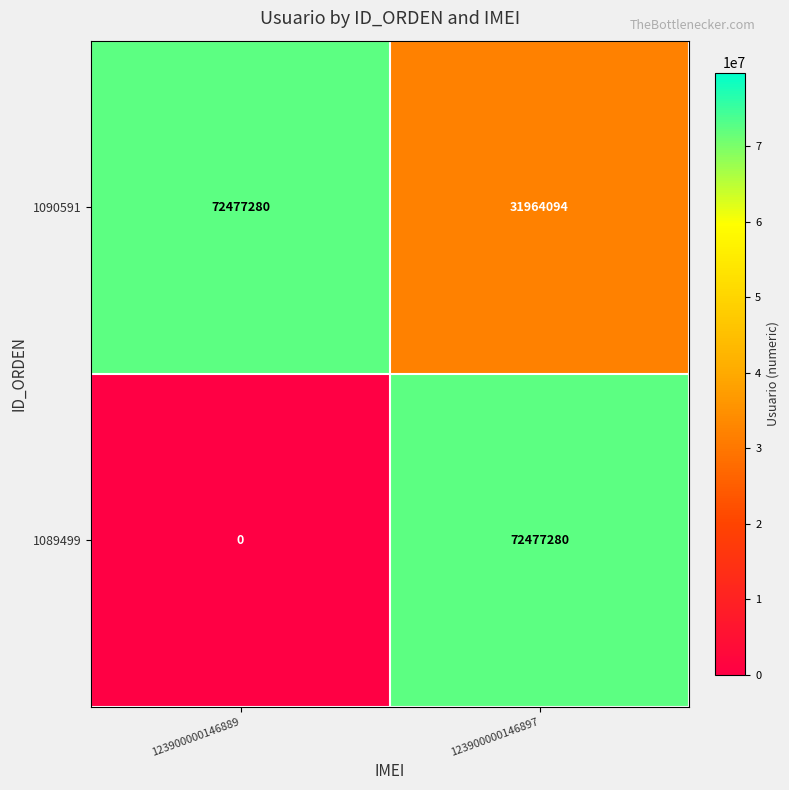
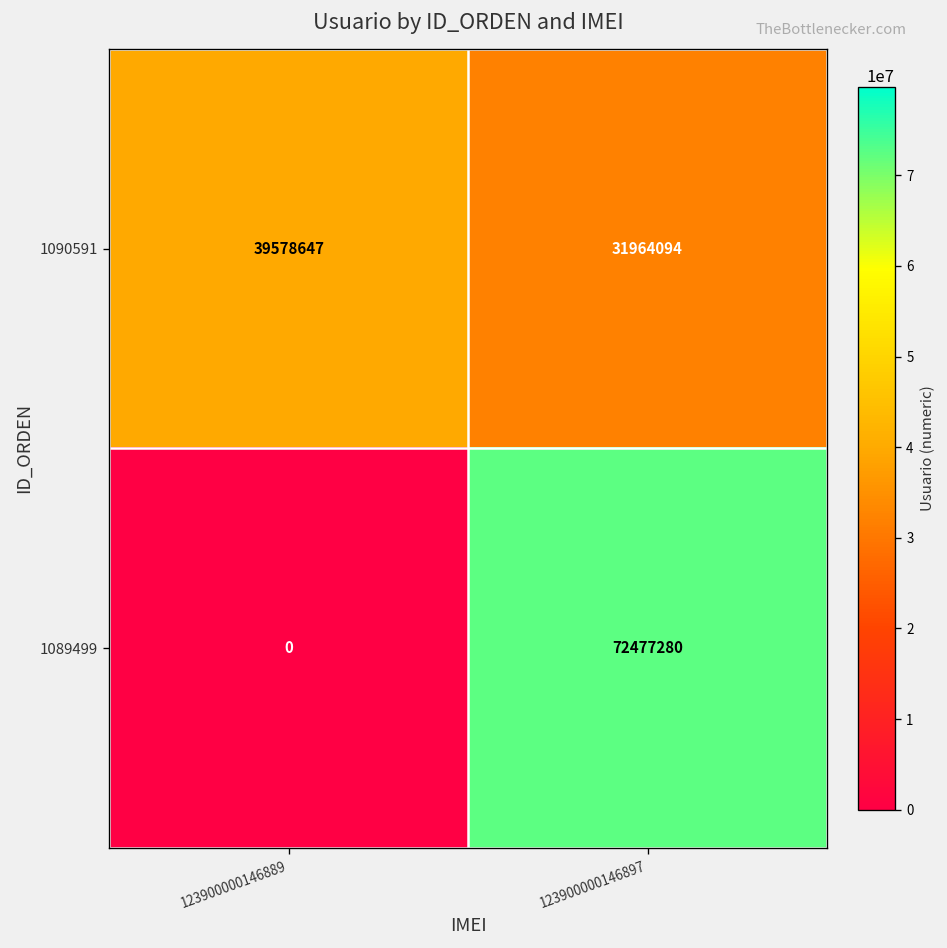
1090591, 123900000146889: 72477280 -> 39578647
